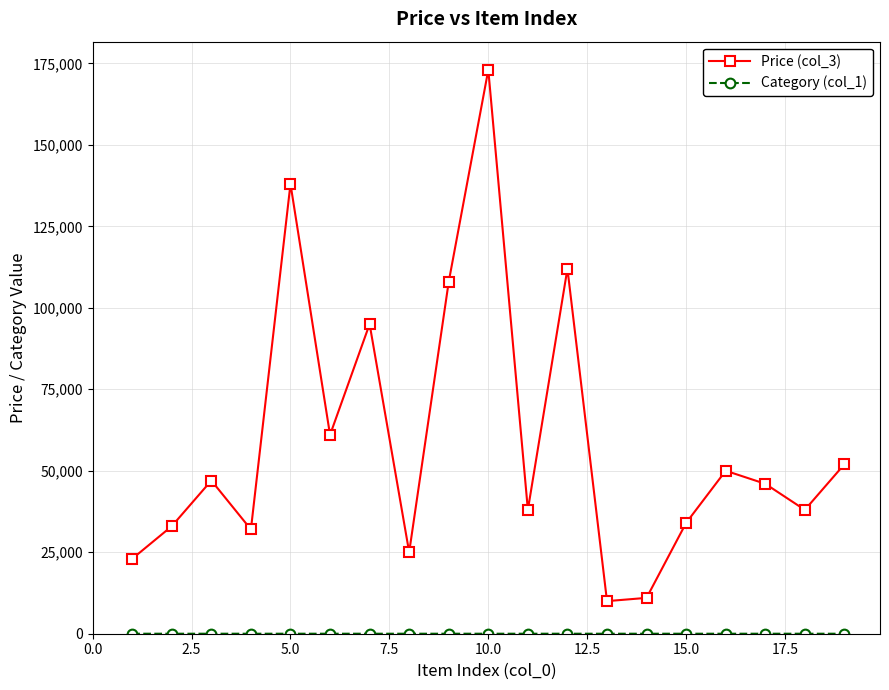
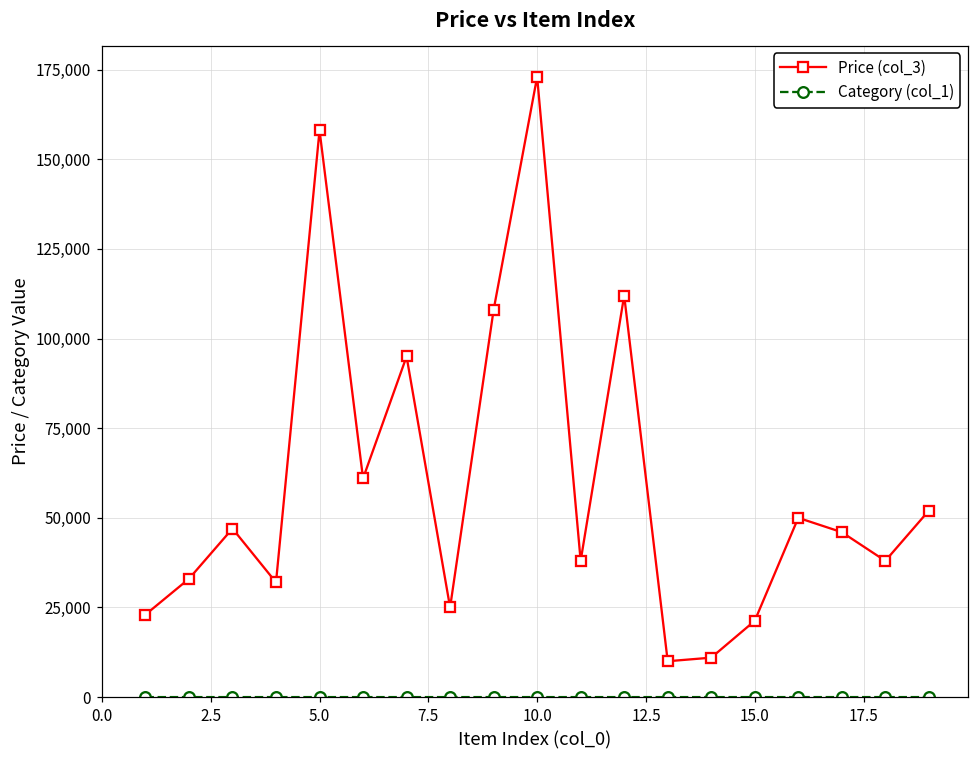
Price (col_3), 5.0: 138,000 -> 158,000
Price (col_3), 15.0: 34,000 -> 21,000
